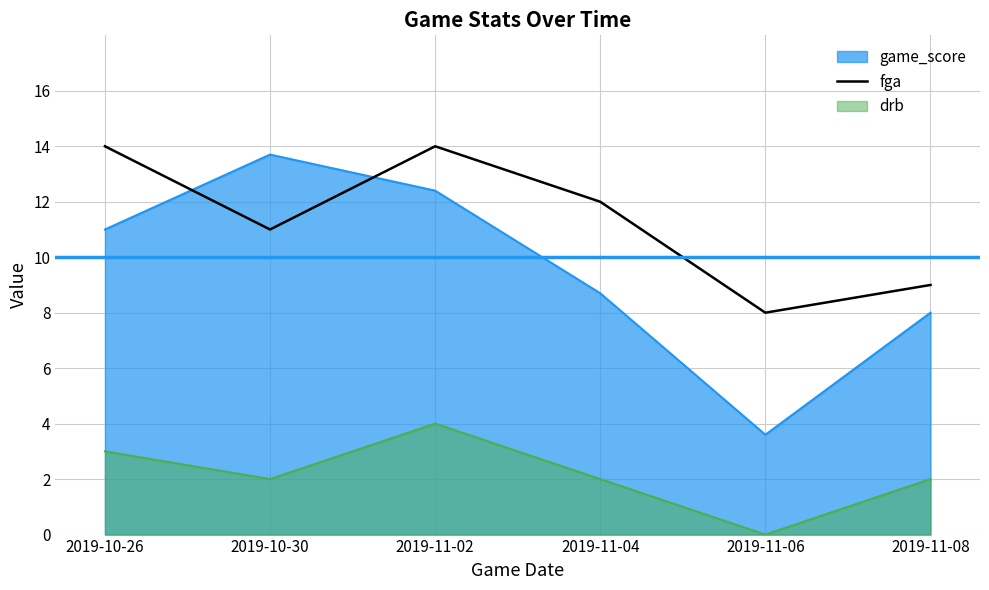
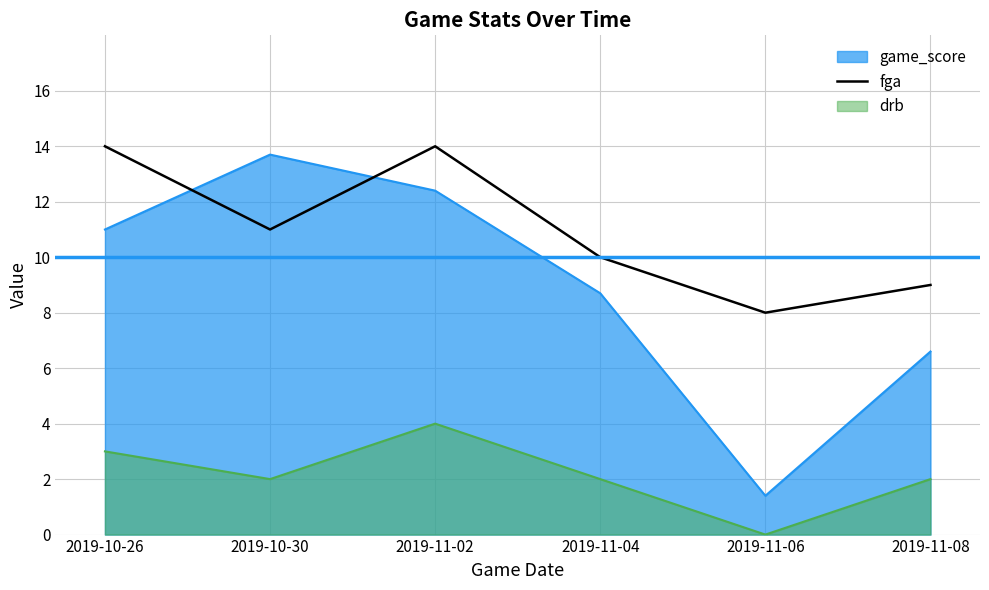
fga, 2019-11-04: 12 -> 10
game_score, 2019-11-06: 3.6 -> 1.4
game_score, 2019-11-08: 8.0 -> 6.6
